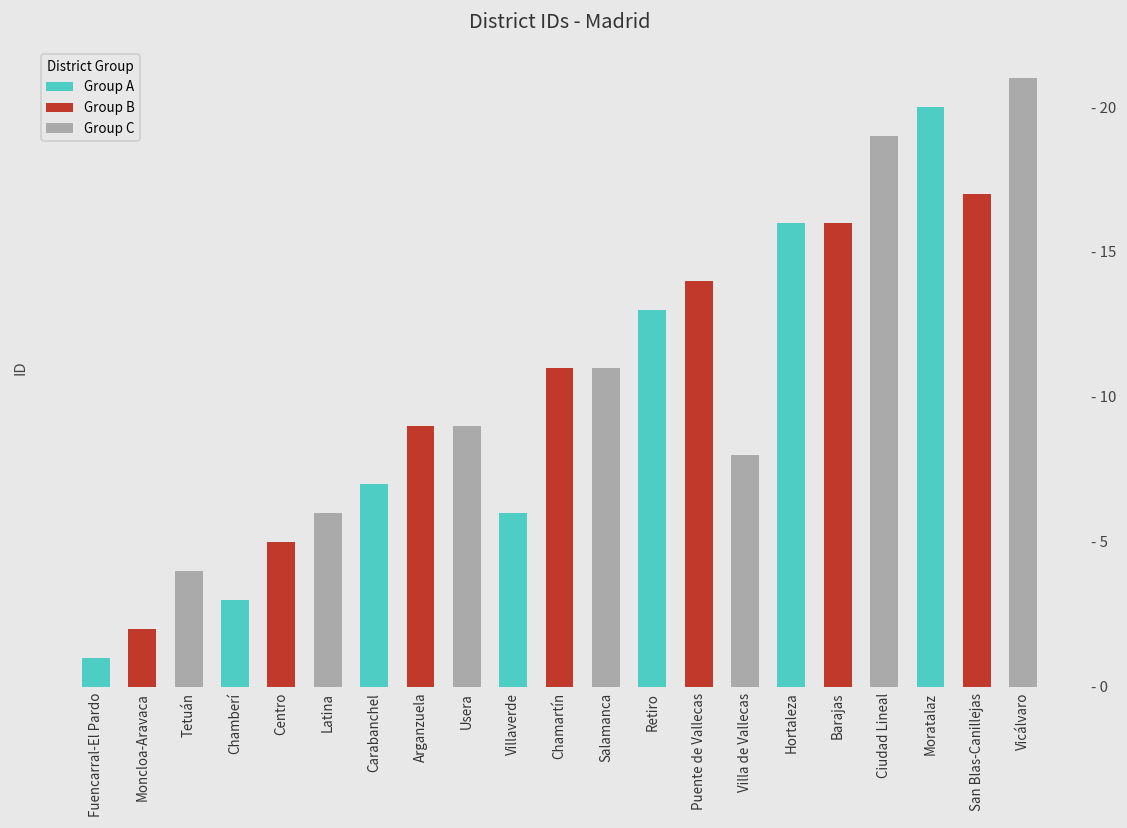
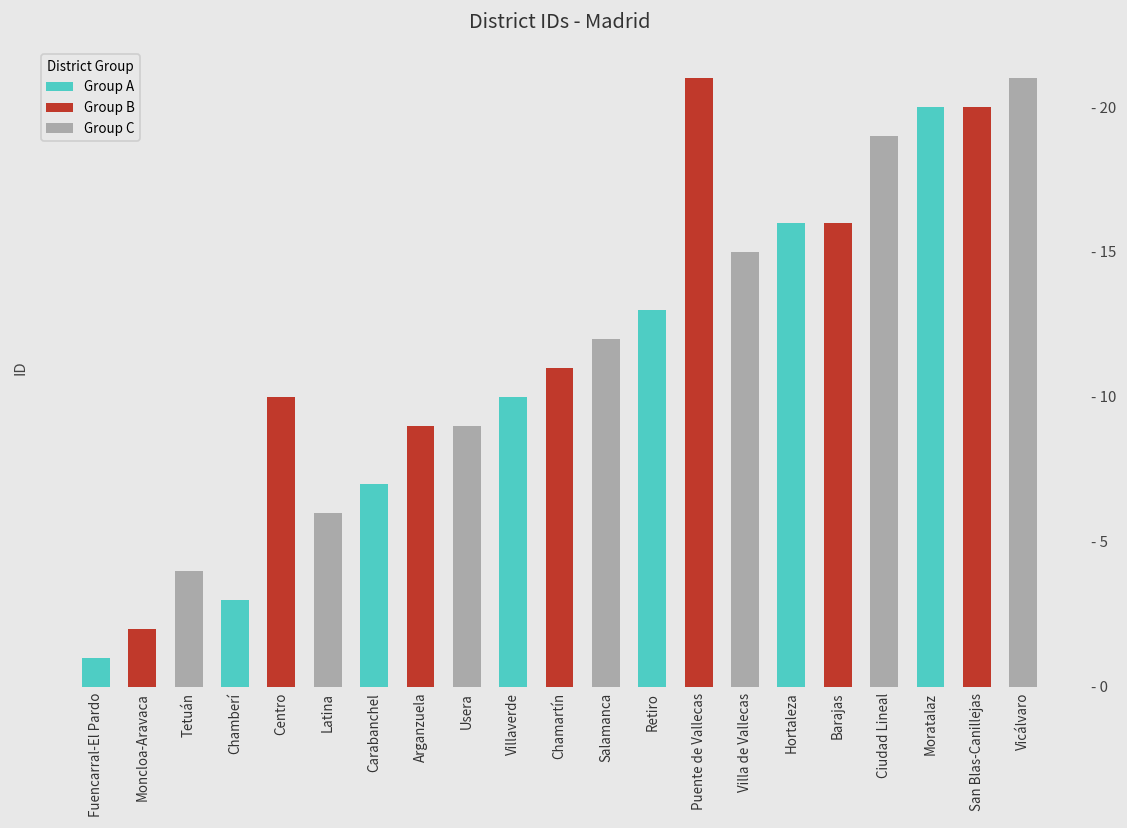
Centro: - 5 -> - 10
Villaverde: - 6 -> - 10
Salamanca: - 11 -> - 12
Puente de Vallecas: - 14 -> - 21
Villa de Vallecas: - 8 -> - 15
San Blas-Canillejas: - 17 -> - 20
